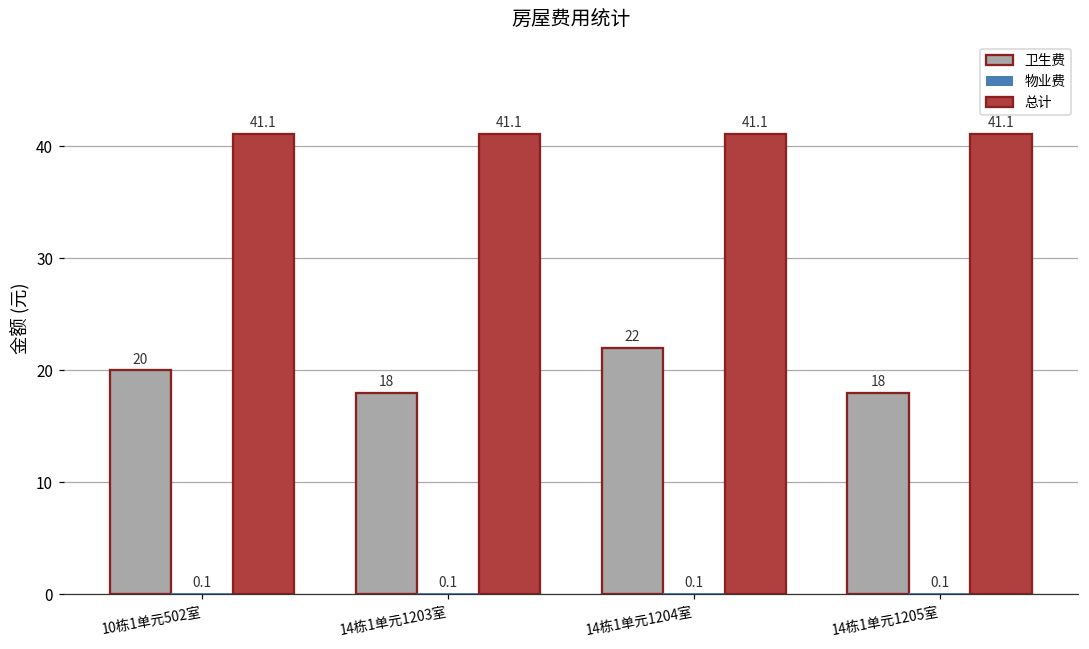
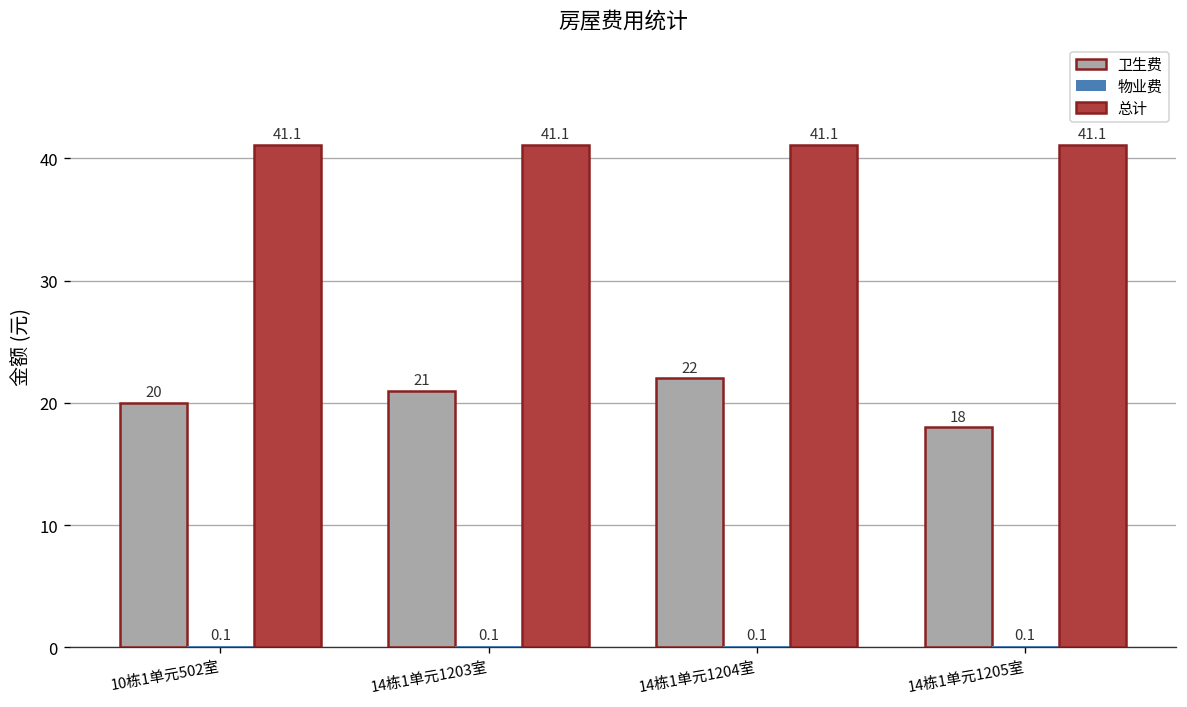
卫生费, 14栋1单元1203室: 18 -> 21
